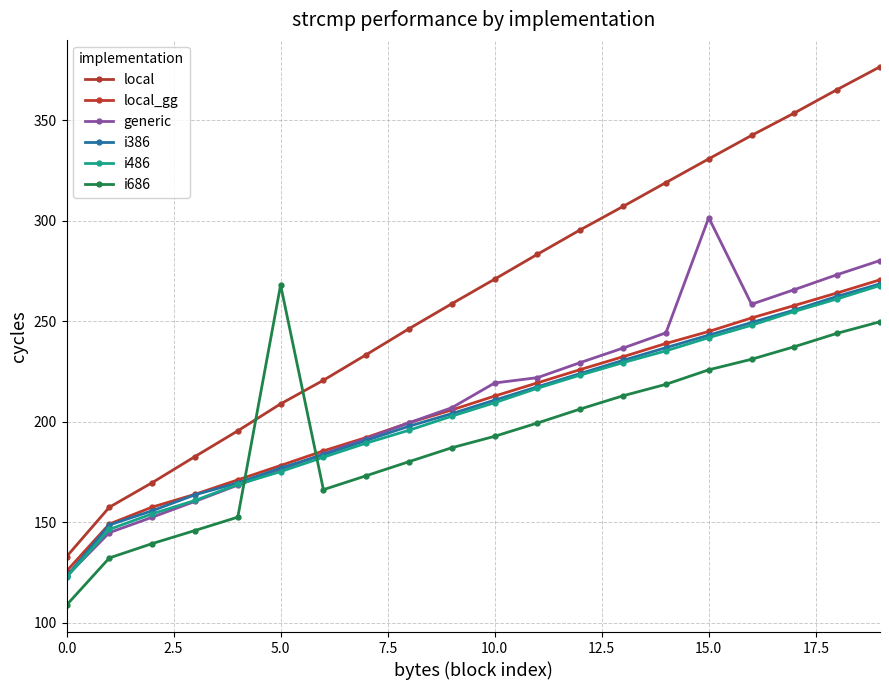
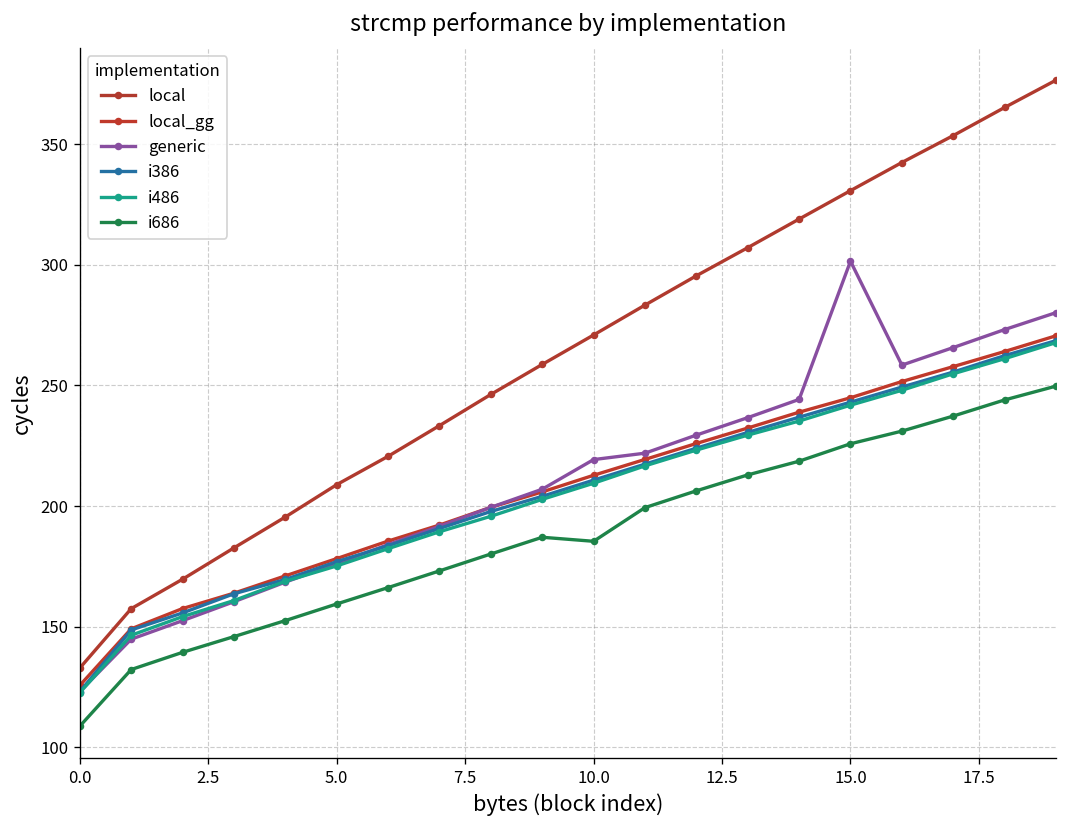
i686, 5.0: 268 -> 159
i686, 10.0: 193 -> 185
